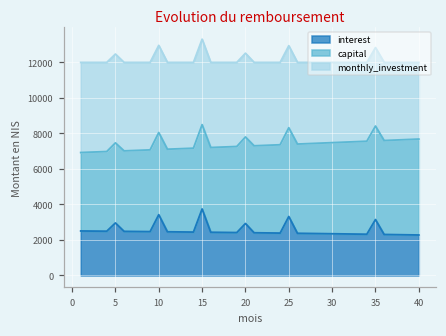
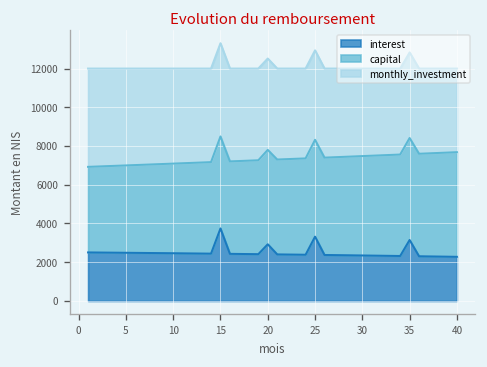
interest, 5: 3000 -> 2500
interest, 10: 3400 -> 2500
